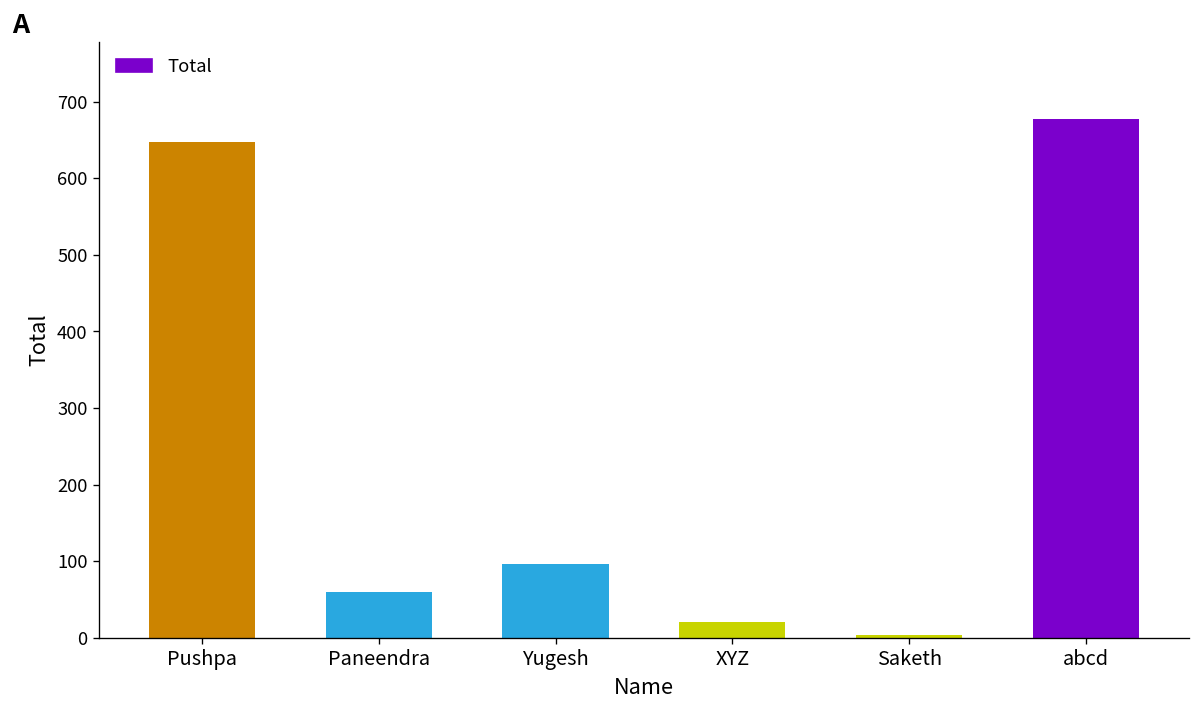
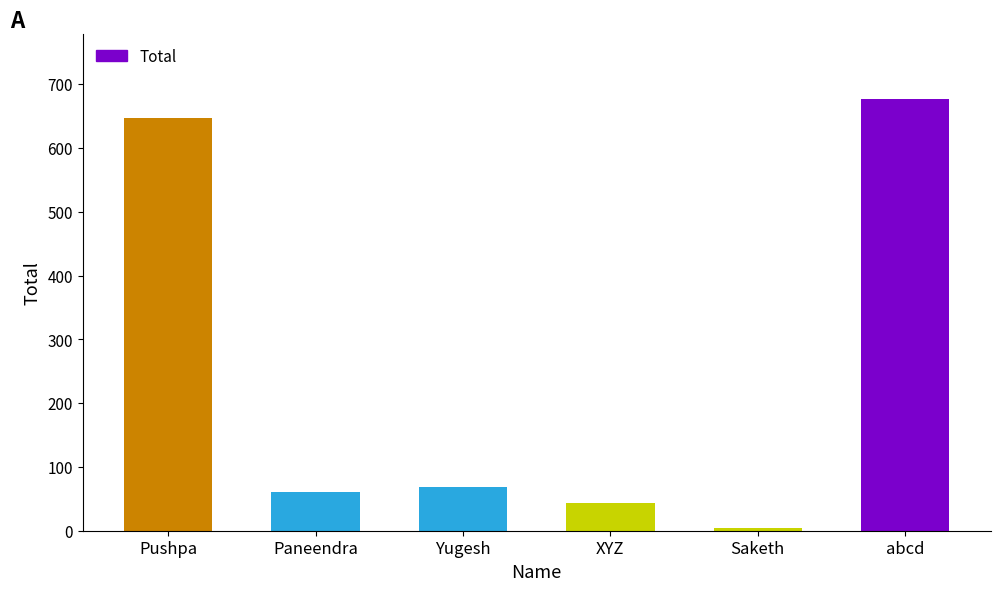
Yugesh: 100 -> 70
XYZ: 20 -> 40
